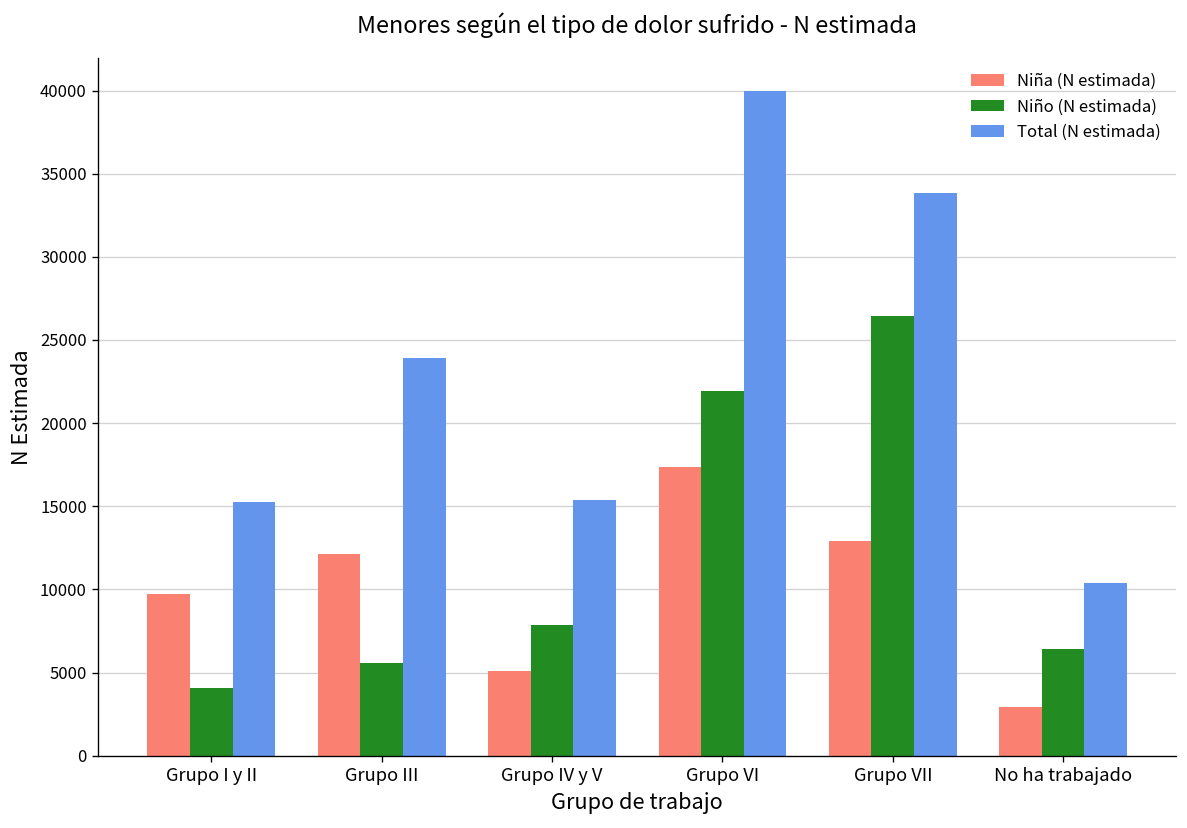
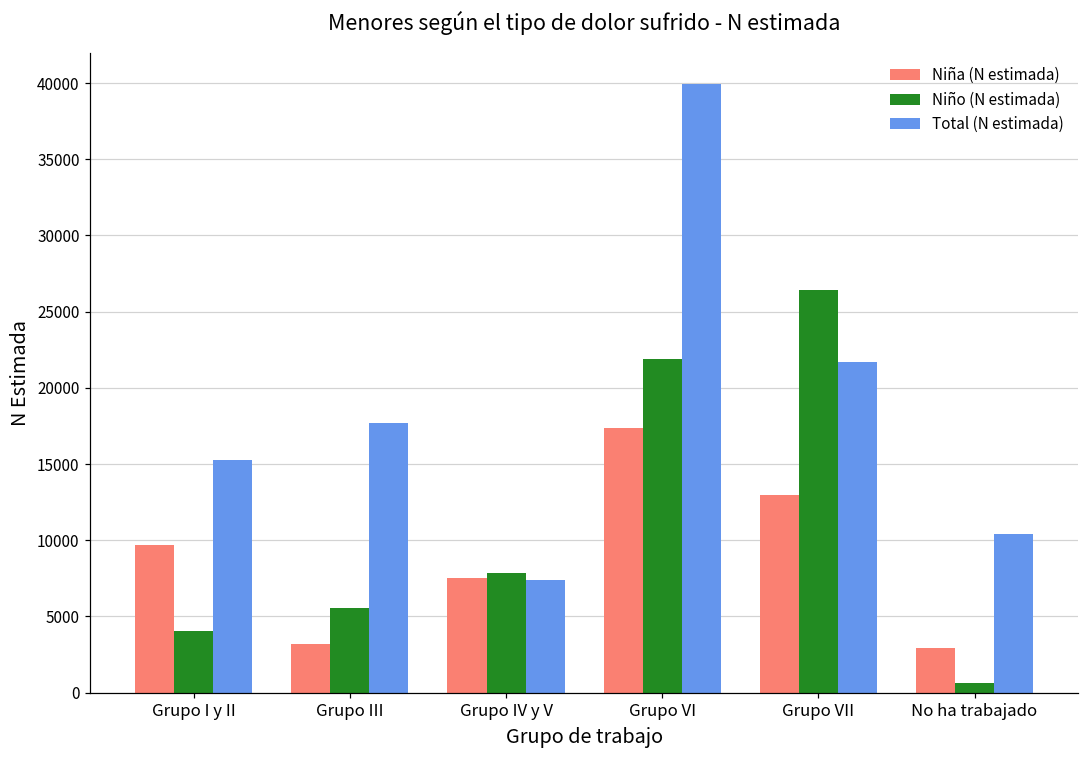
Niña (N estimada), Grupo III: 12100 -> 3200
Total (N estimada), Grupo III: 23900 -> 17700
Niña (N estimada), Grupo IV y V: 5100 -> 7500
Total (N estimada), Grupo IV y V: 15400 -> 7400
Total (N estimada), Grupo VII: 33900 -> 21700
Niño (N estimada), No ha trabajado: 6400 -> 700
